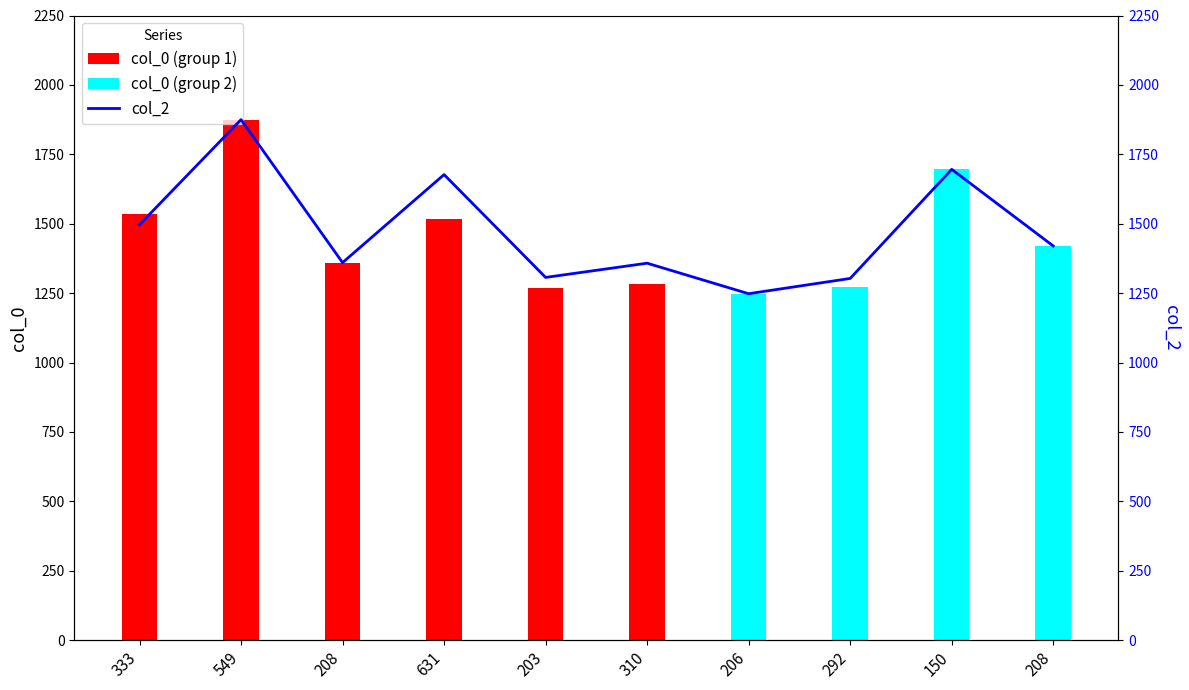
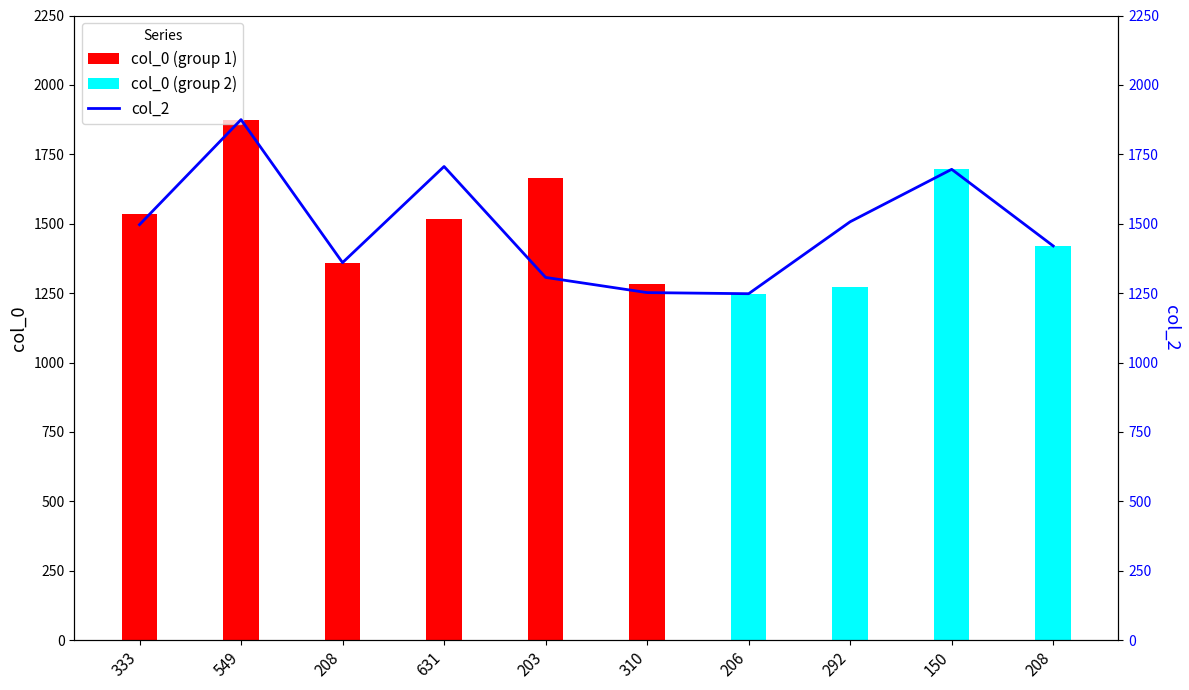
col_0 (group 1), 203: 1270 -> 1660
col_2, 631: 1680 -> 1710
col_2, 310: 1360 -> 1250
col_2, 292: 1300 -> 1510
